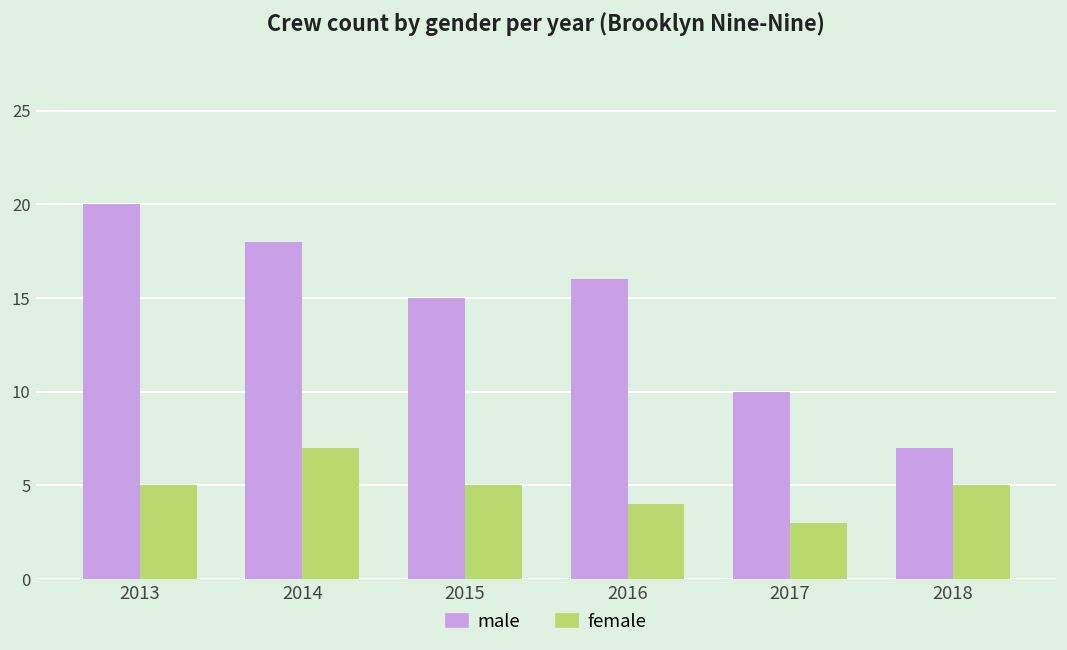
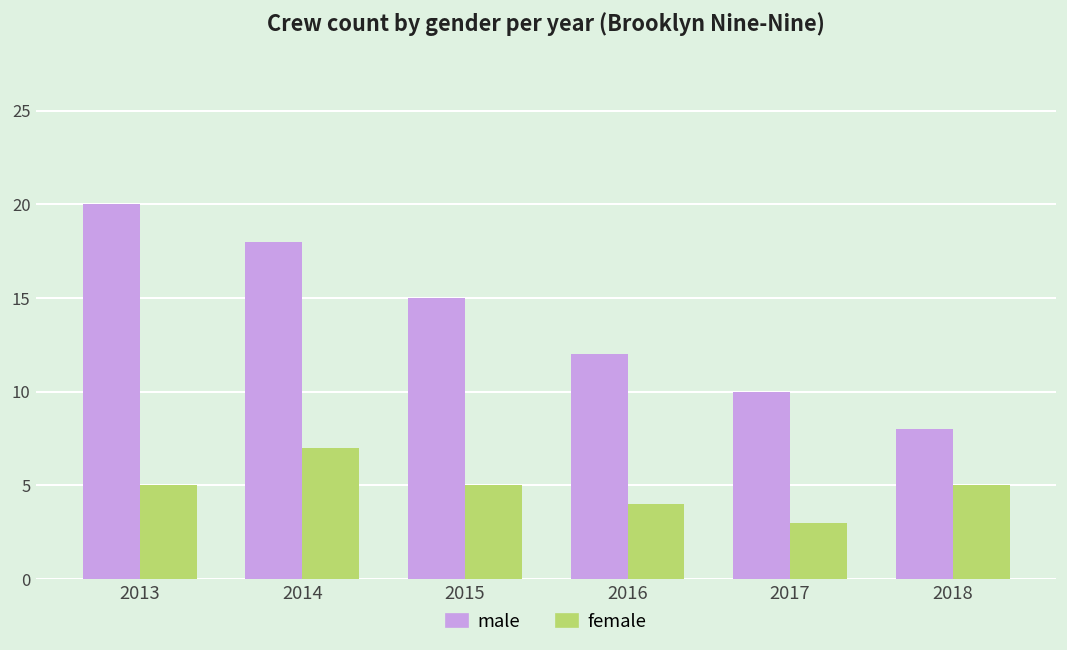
male, 2016: 16 -> 12
male, 2018: 7 -> 8
